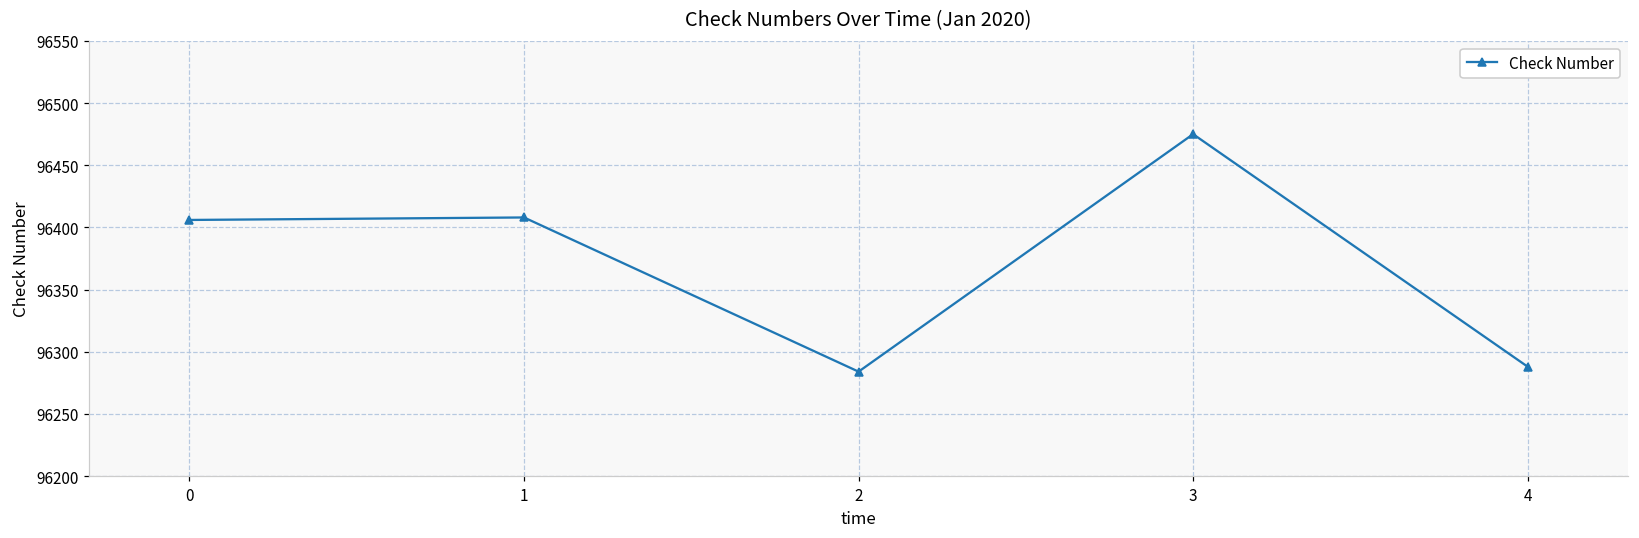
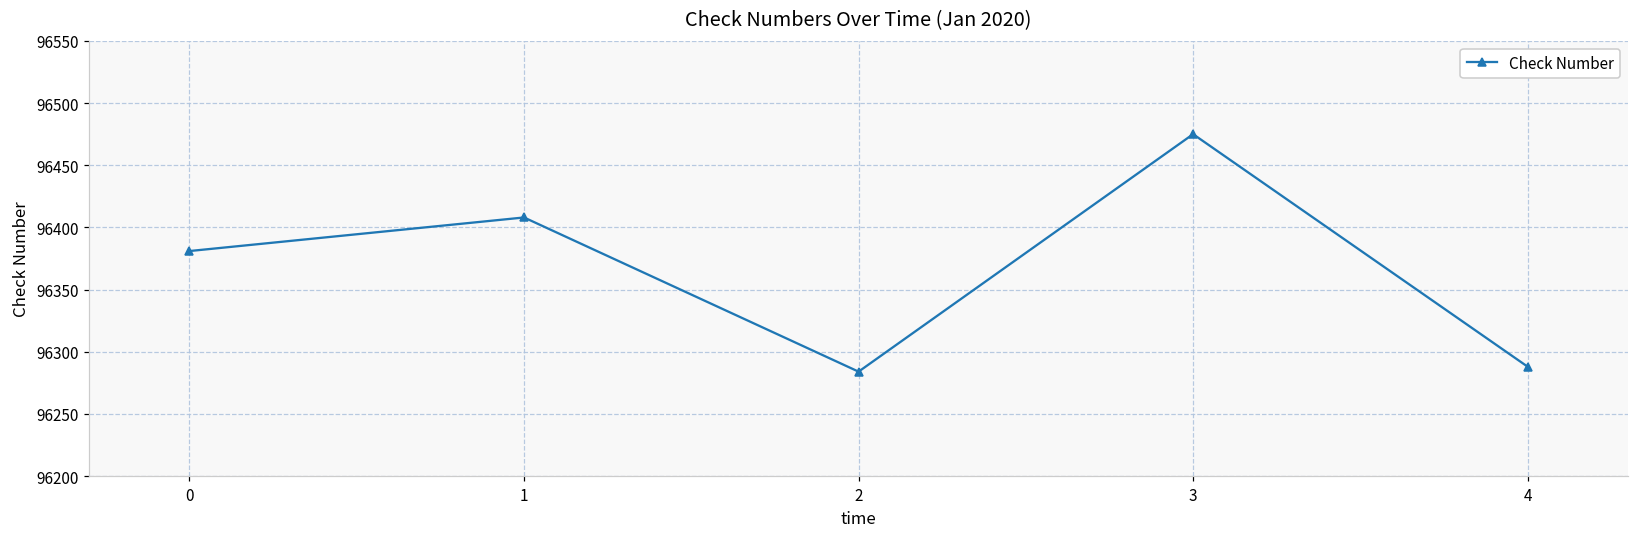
0: 96406 -> 96381
